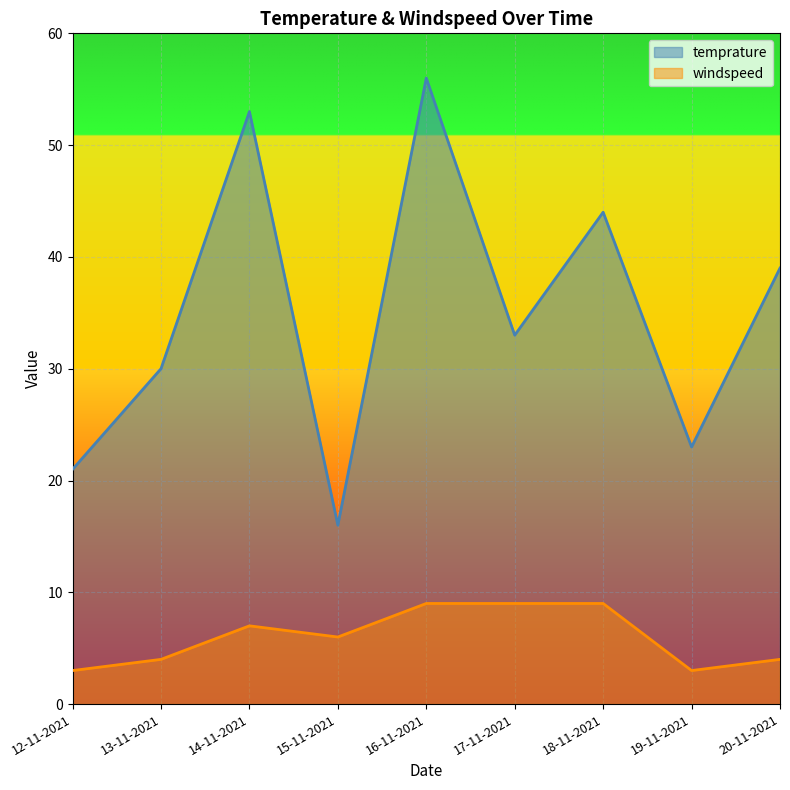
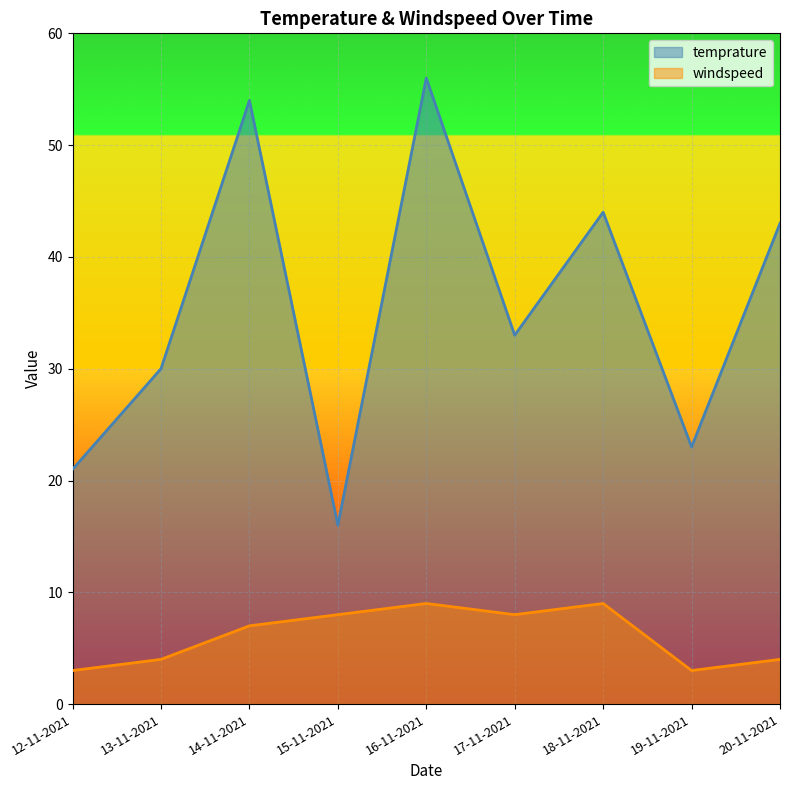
temprature, 14-11-2021: 53 -> 54
windspeed, 15-11-2021: 6 -> 8
windspeed, 17-11-2021: 9 -> 8
temprature, 20-11-2021: 39 -> 43
